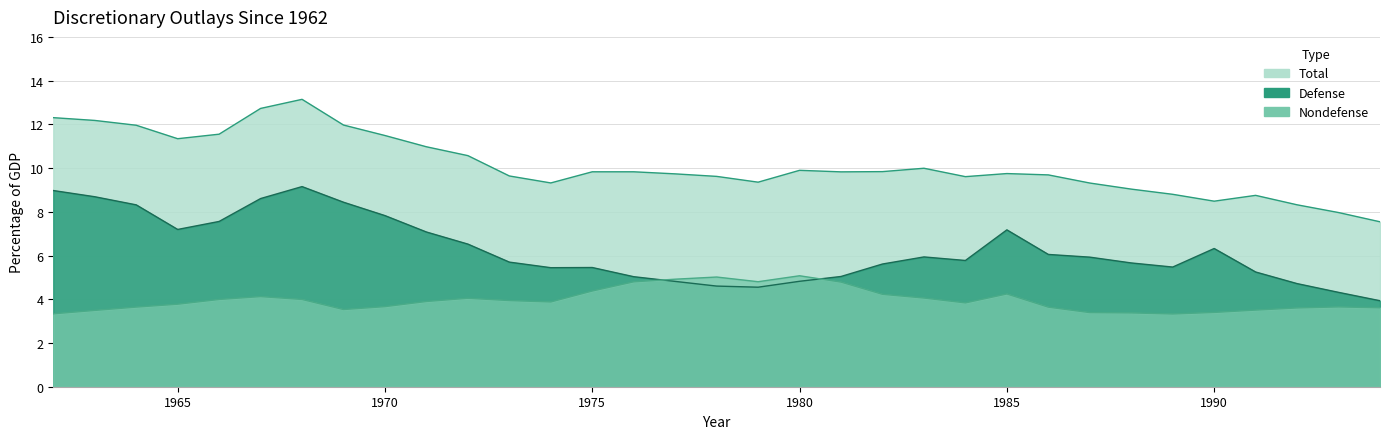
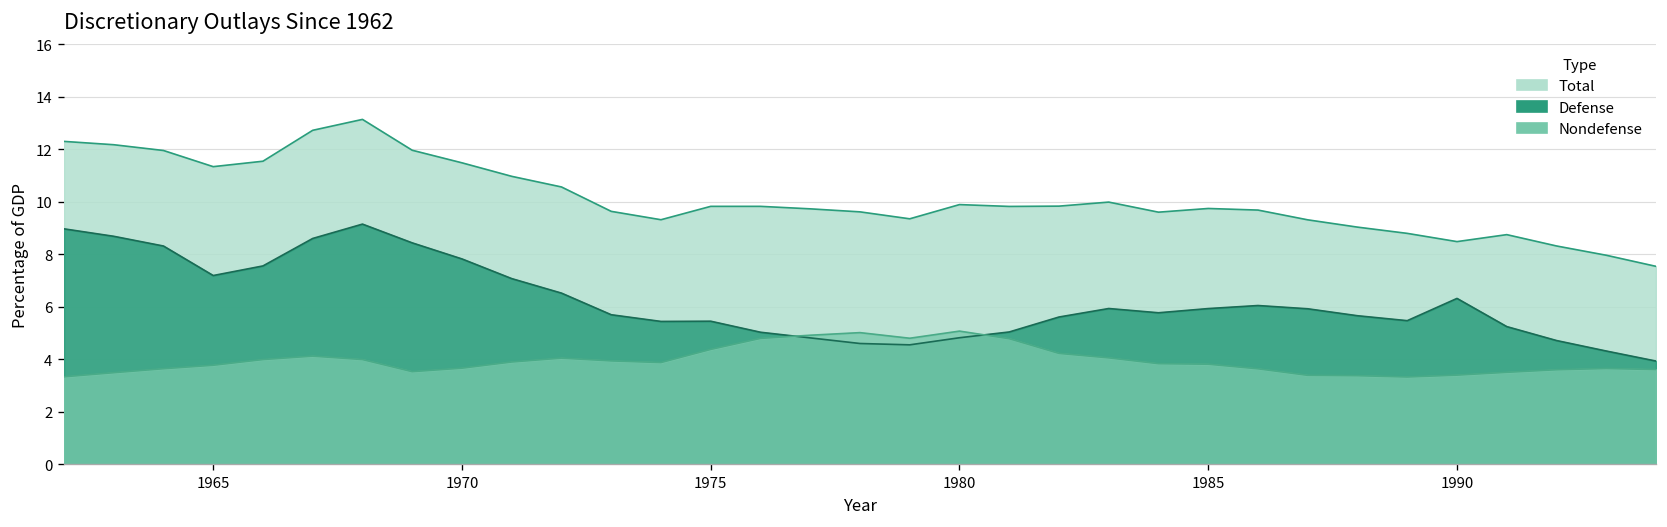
Defense, 1985: 7.2 -> 5.9
Nondefense, 1985: 4.2 -> 3.8
